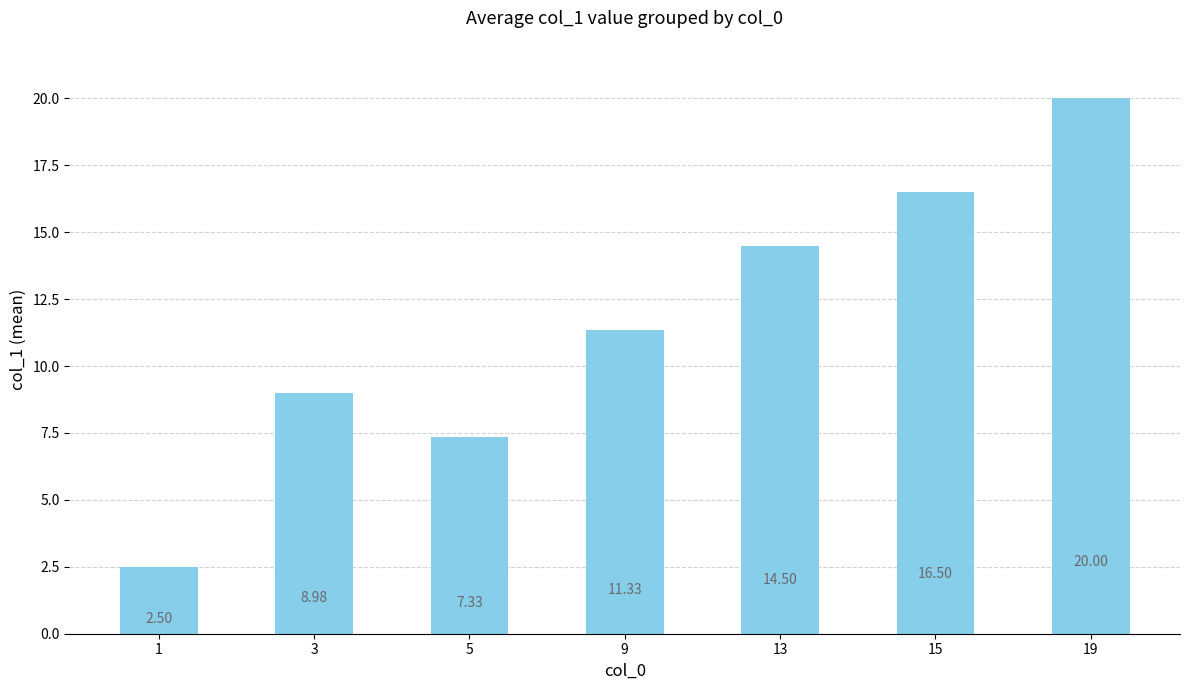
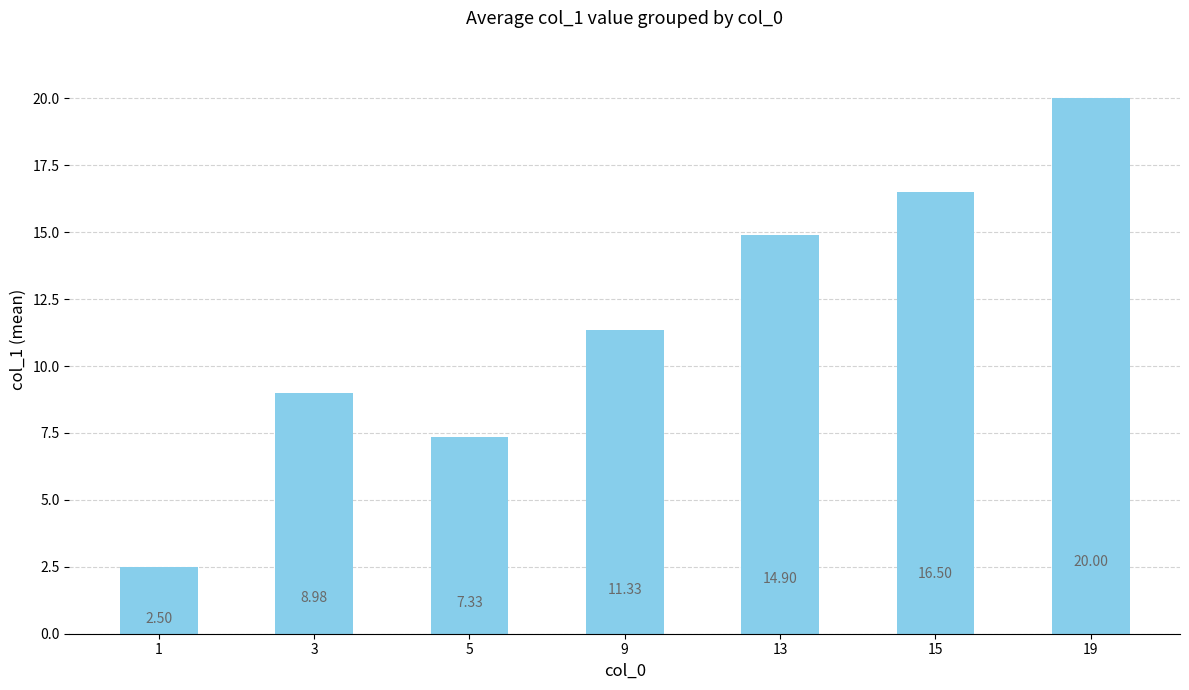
13: 14.50 -> 14.90
